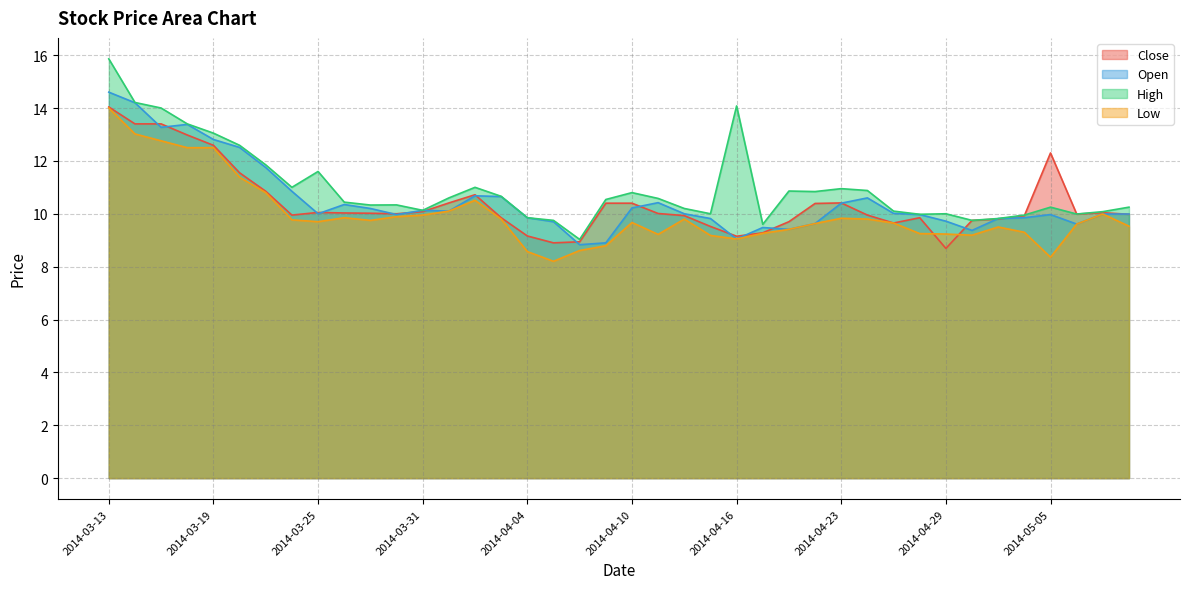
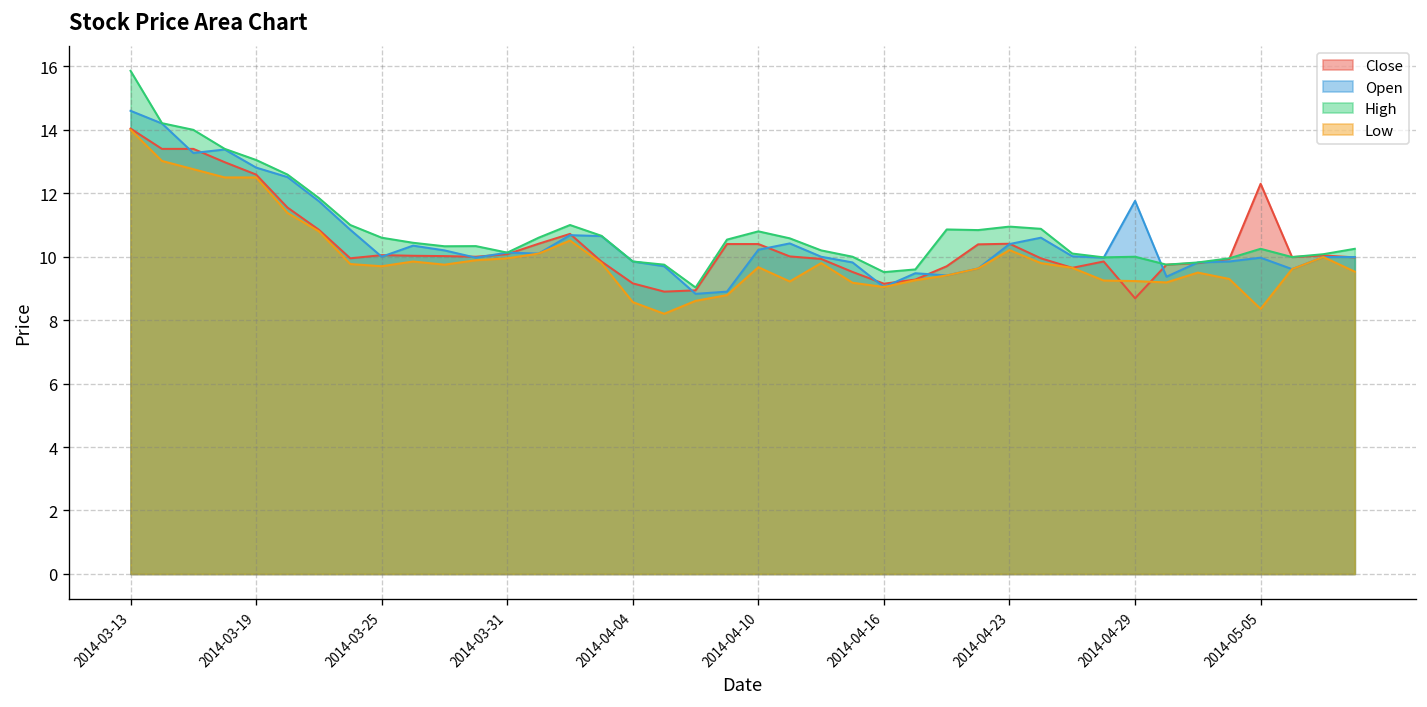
High, 2014-03-25: 11.6 -> 10.6
High, 2014-04-16: 14.1 -> 9.5
Low, 2014-04-23: 9.8 -> 10.2
Open, 2014-04-29: 9.7 -> 11.8
